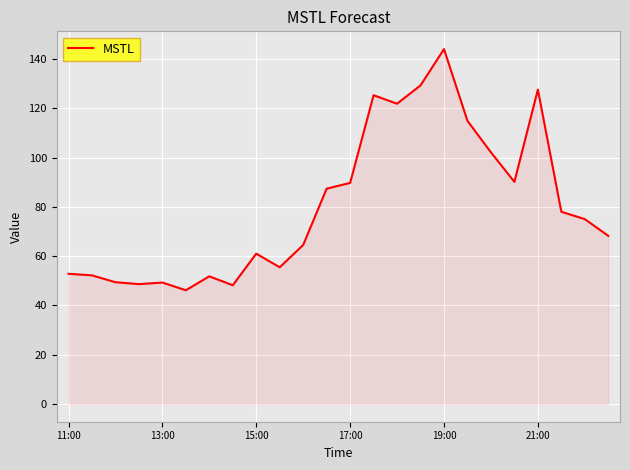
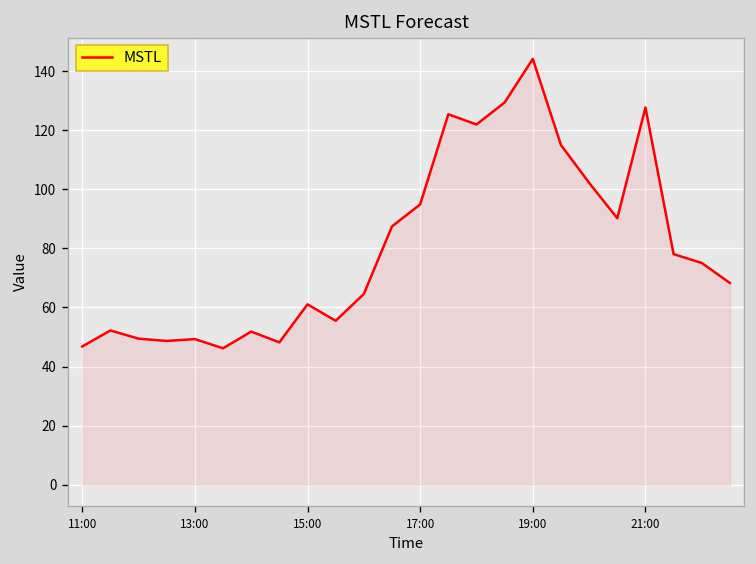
11:00: 53 -> 47
17:00: 90 -> 95
